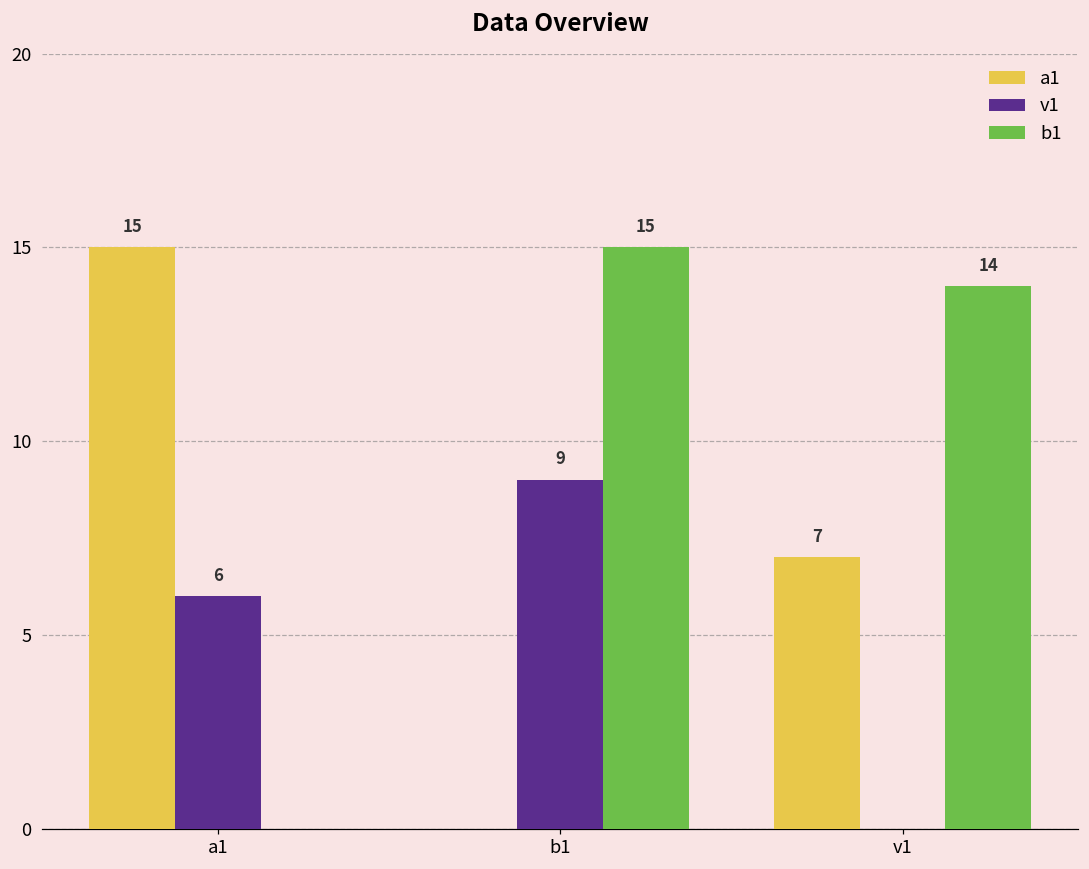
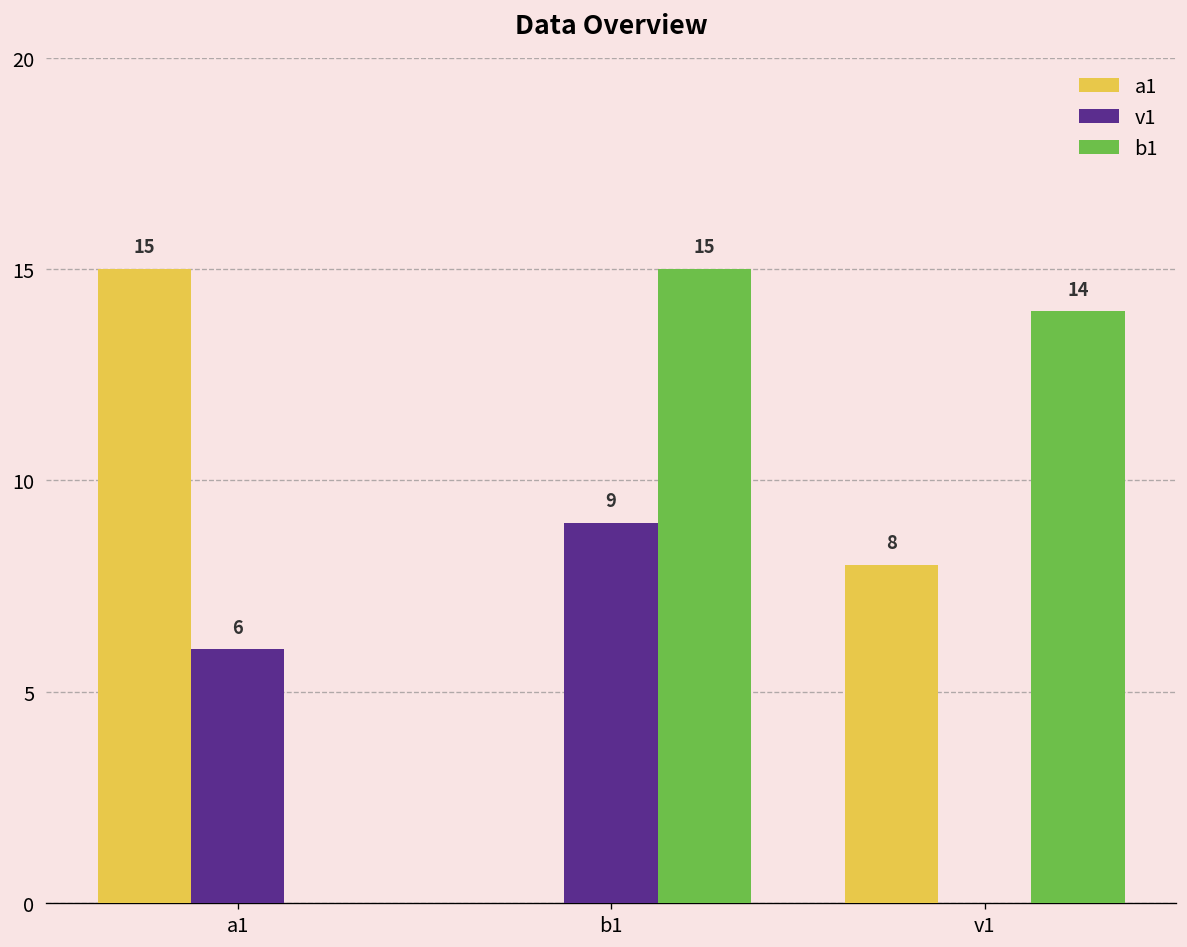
a1, v1: 7 -> 8
